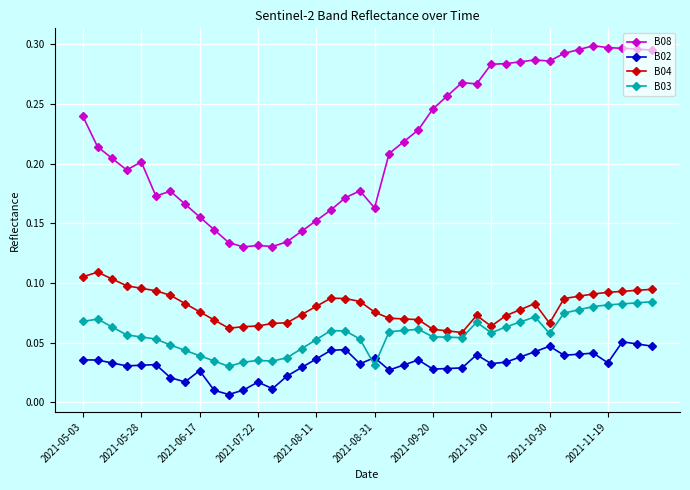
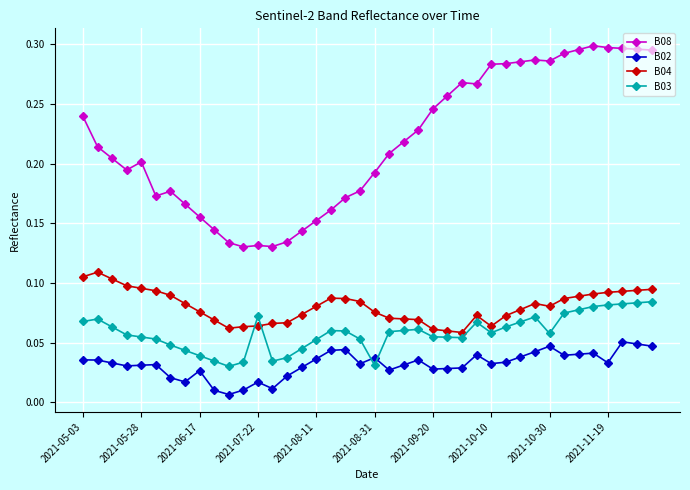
B03, 2021-07-22: 0.035 -> 0.072
B08, 2021-08-31: 0.163 -> 0.193
B04, 2021-10-30: 0.066 -> 0.080
